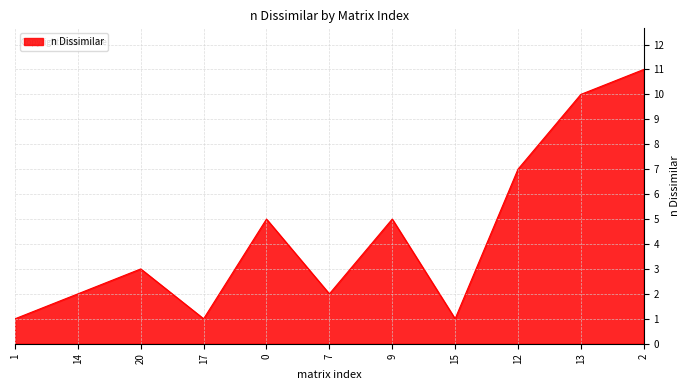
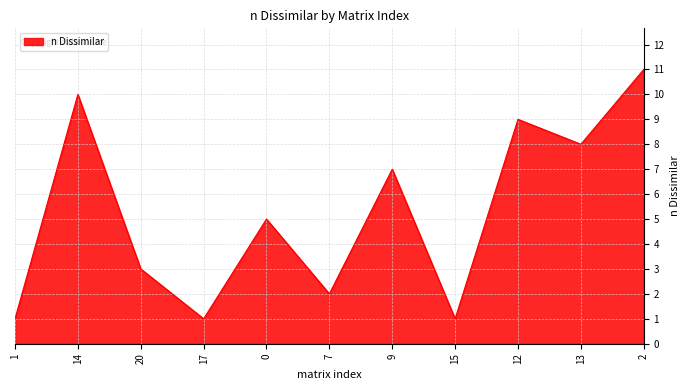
14: 2 -> 10
9: 5 -> 7
12: 7 -> 9
13: 10 -> 8
